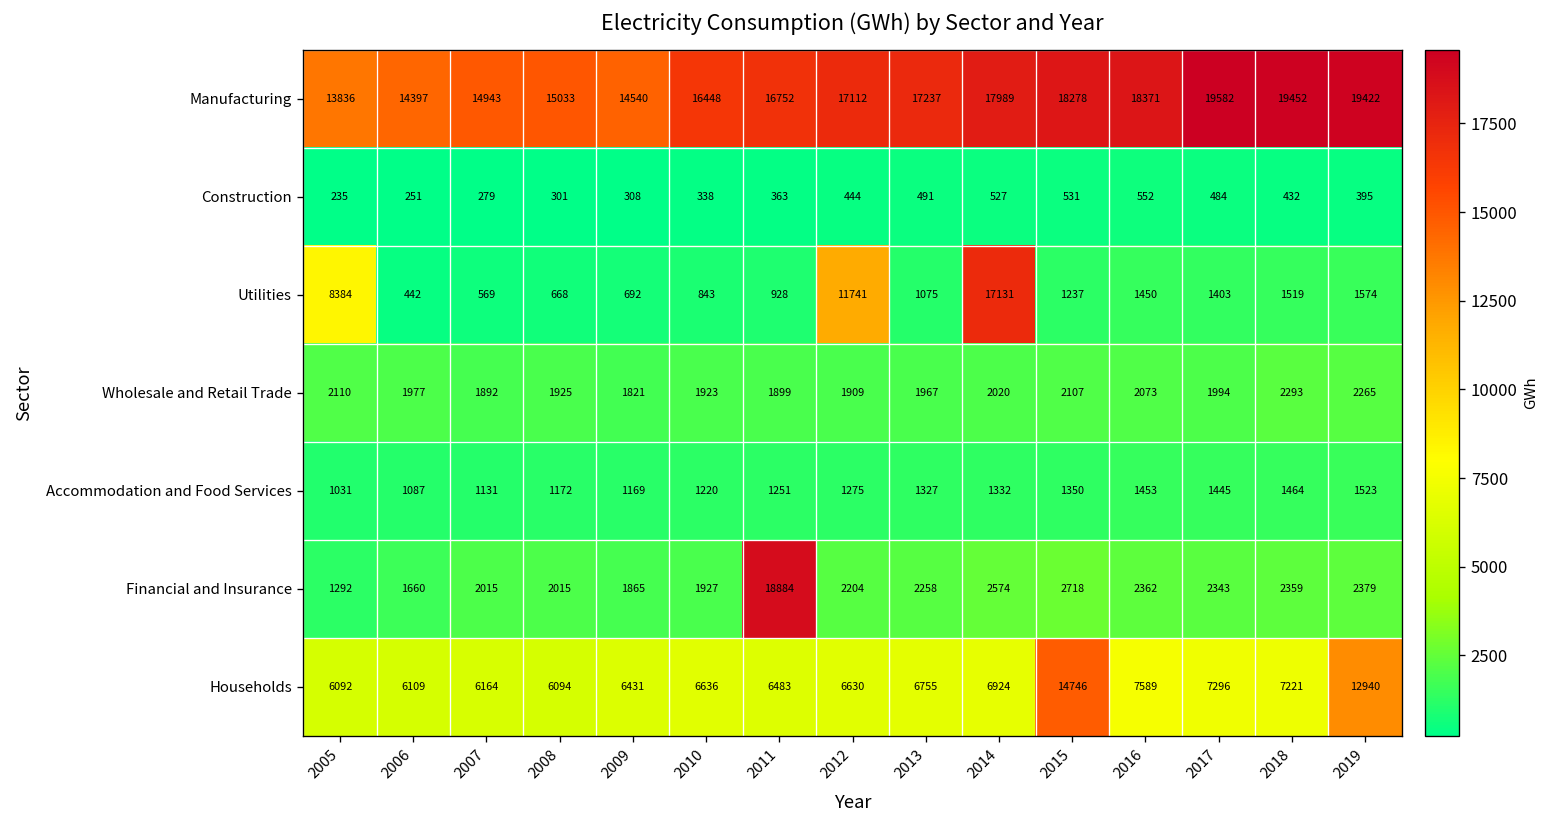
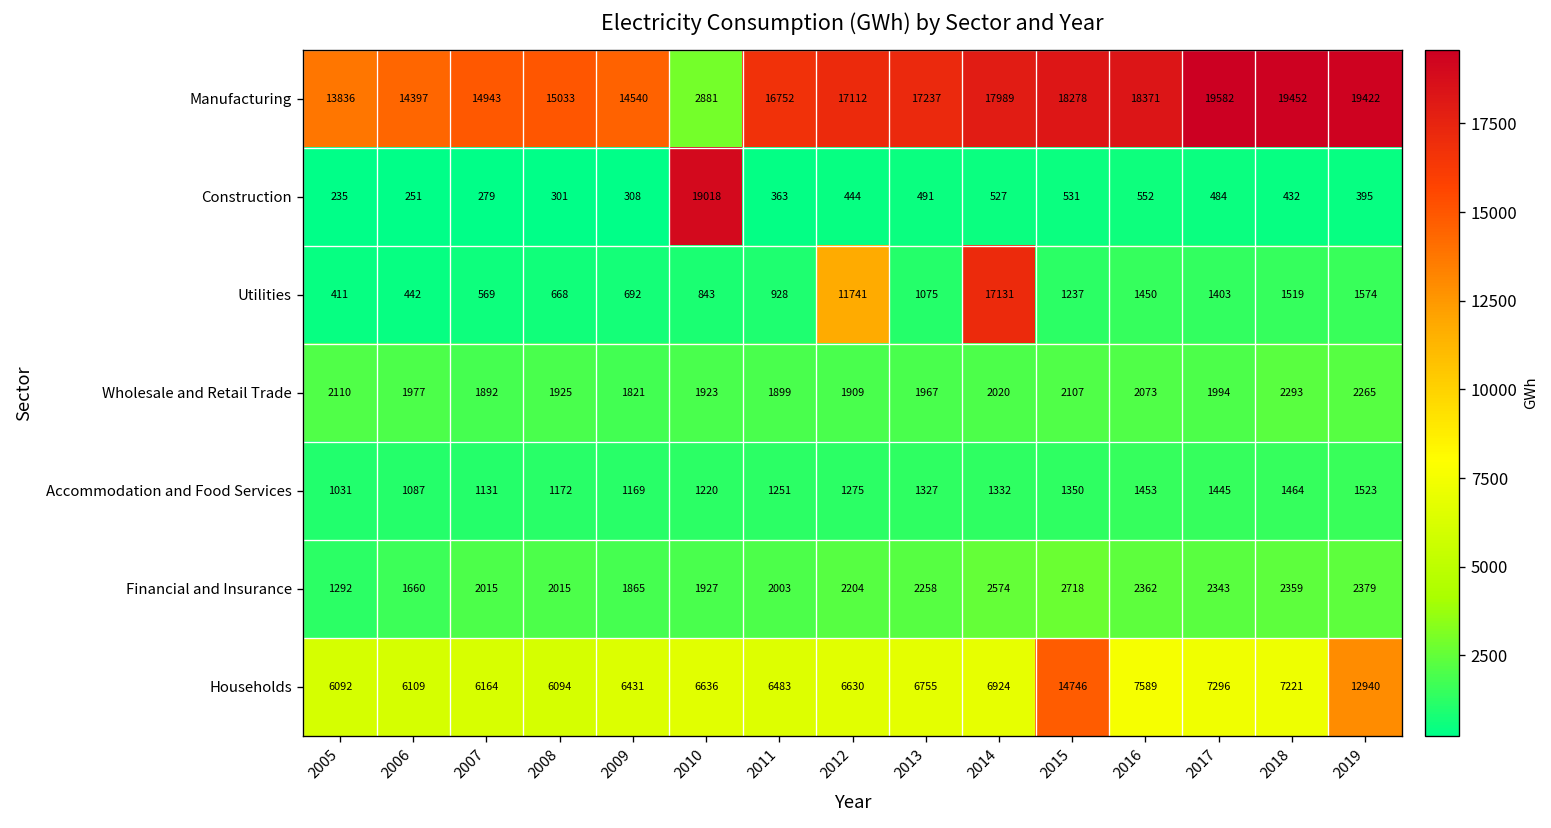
Manufacturing, 2010: 16448 -> 2881
Construction, 2010: 338 -> 19018
Utilities, 2005: 8384 -> 411
Financial and Insurance, 2011: 18884 -> 2003
